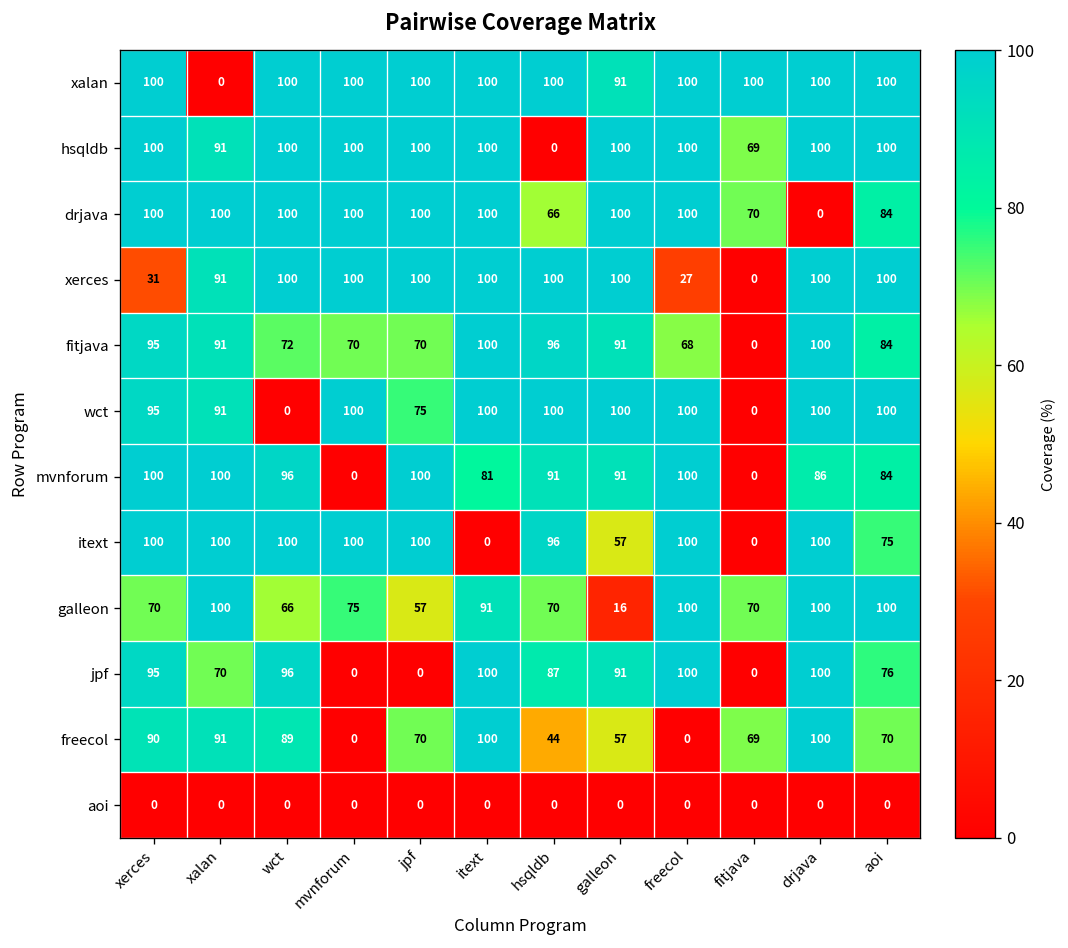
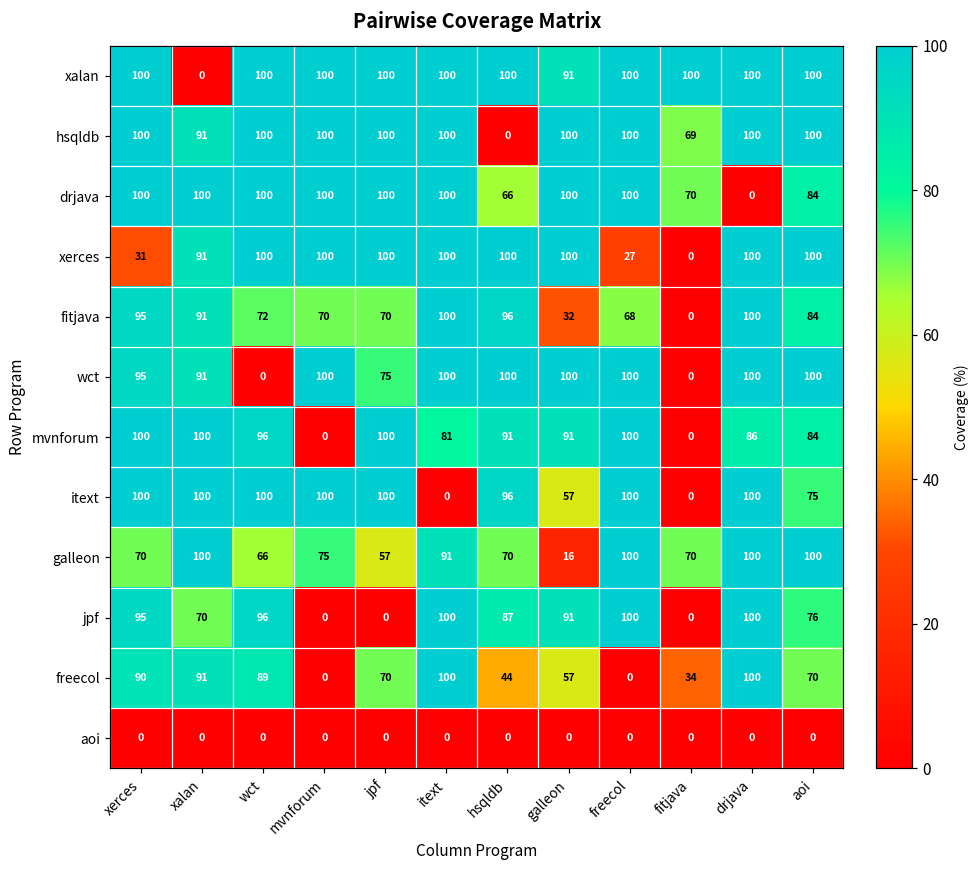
fitjava, galleon: 91 -> 32
freecol, fitjava: 69 -> 34
